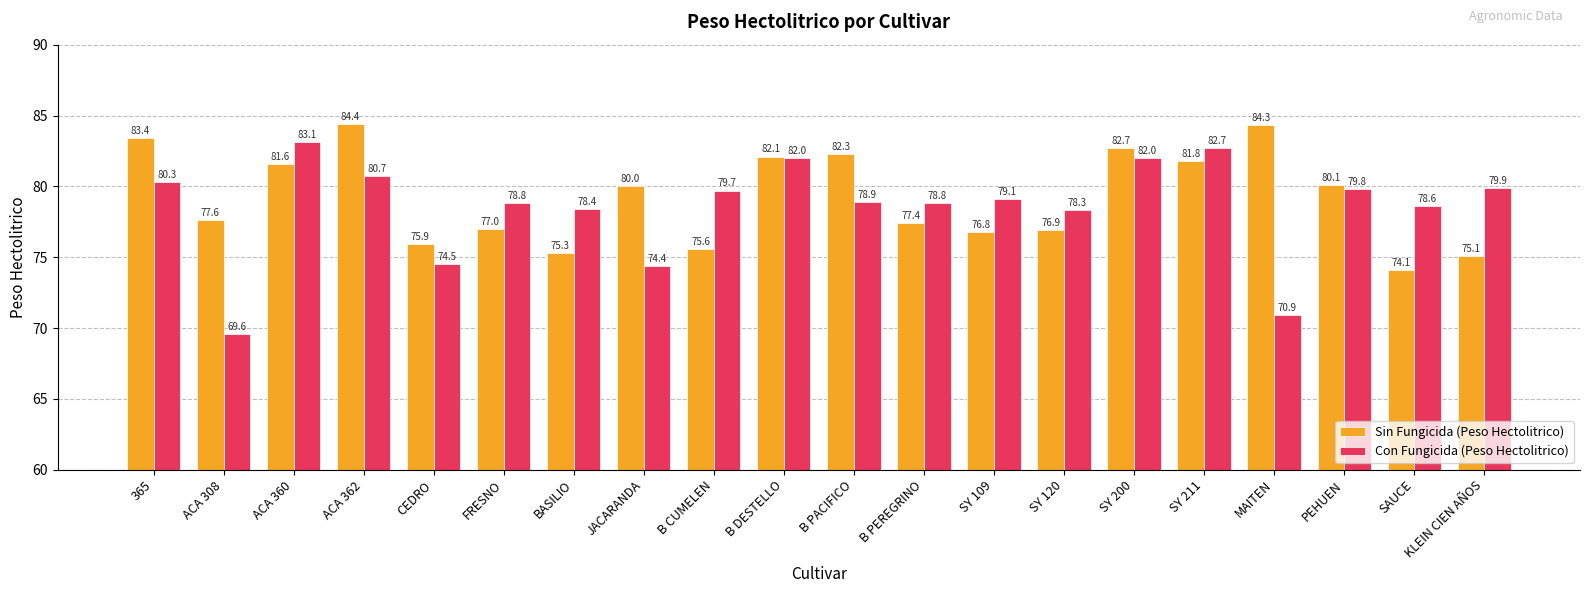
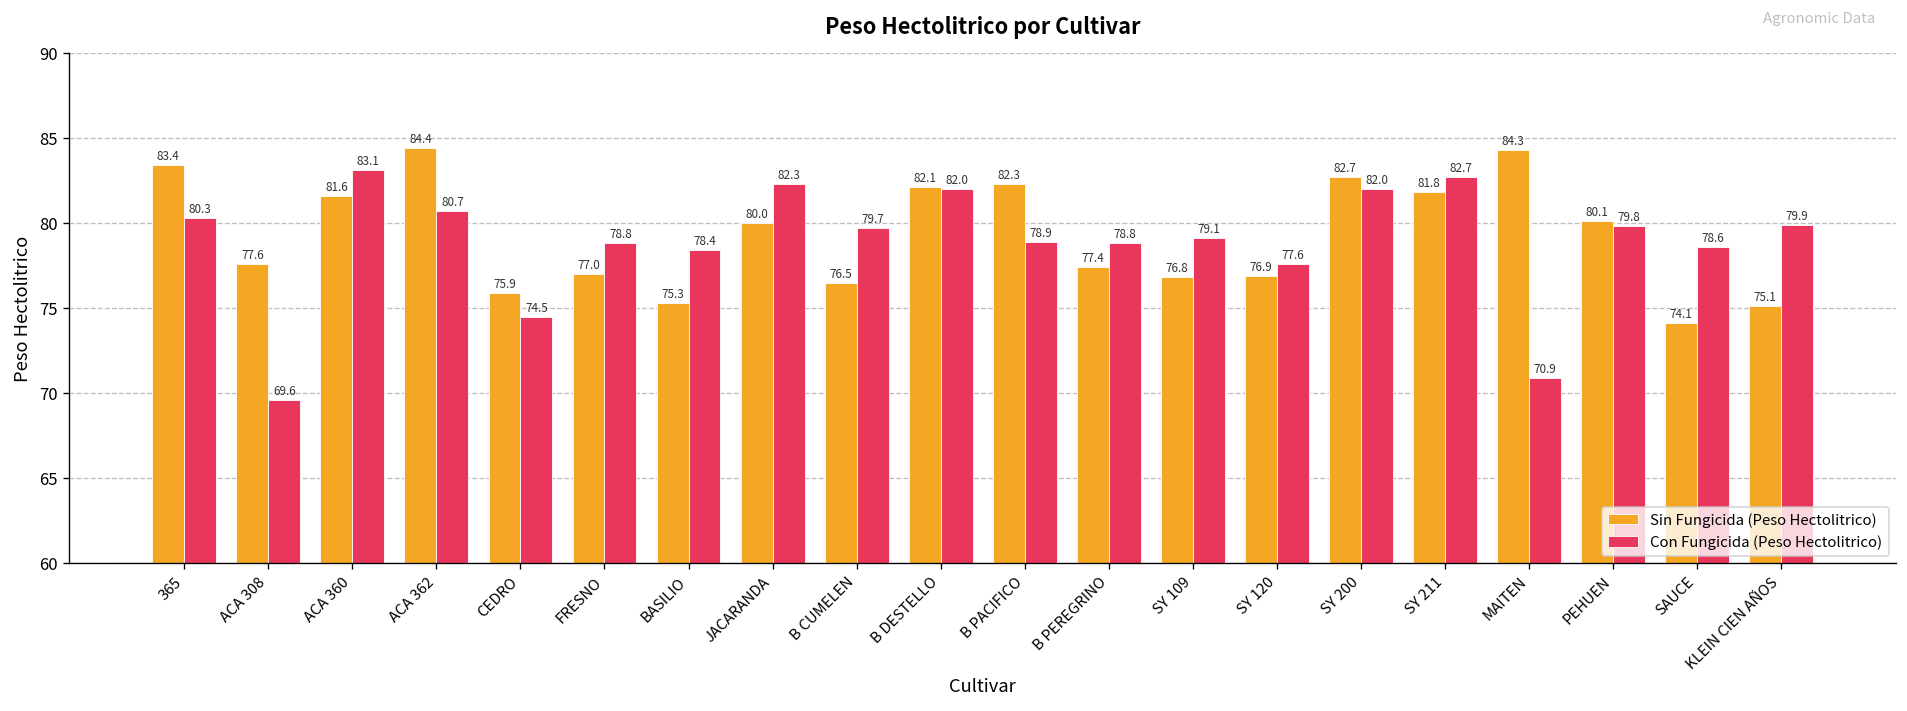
Con Fungicida (Peso Hectolitrico), JACARANDA: 74.4 -> 82.3
Sin Fungicida (Peso Hectolitrico), B CUMELEN: 75.6 -> 76.5
Con Fungicida (Peso Hectolitrico), SY 120: 78.3 -> 77.6
